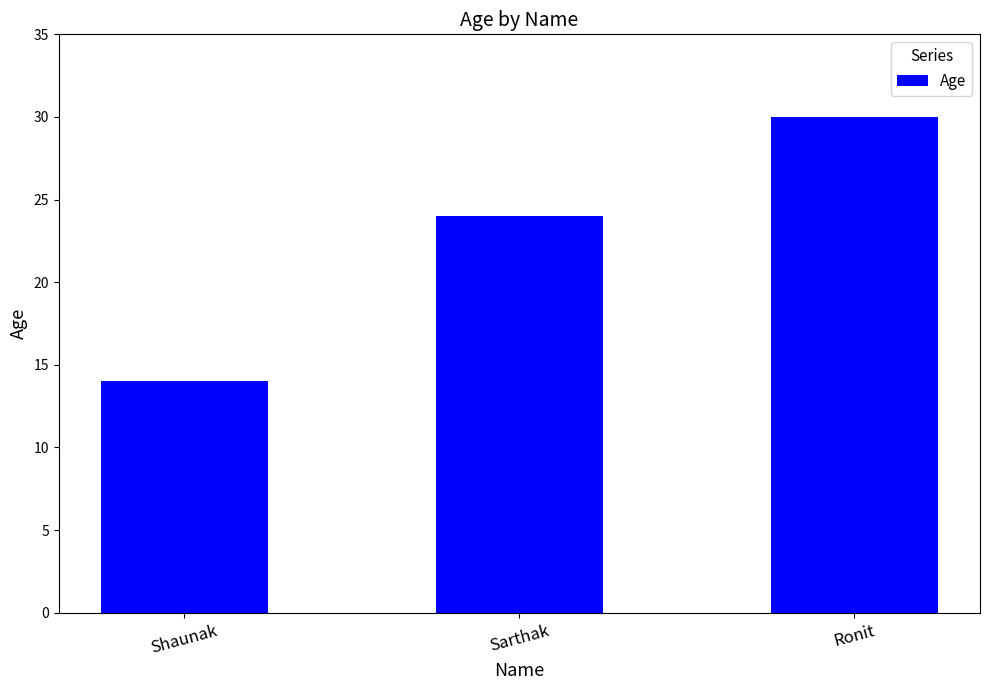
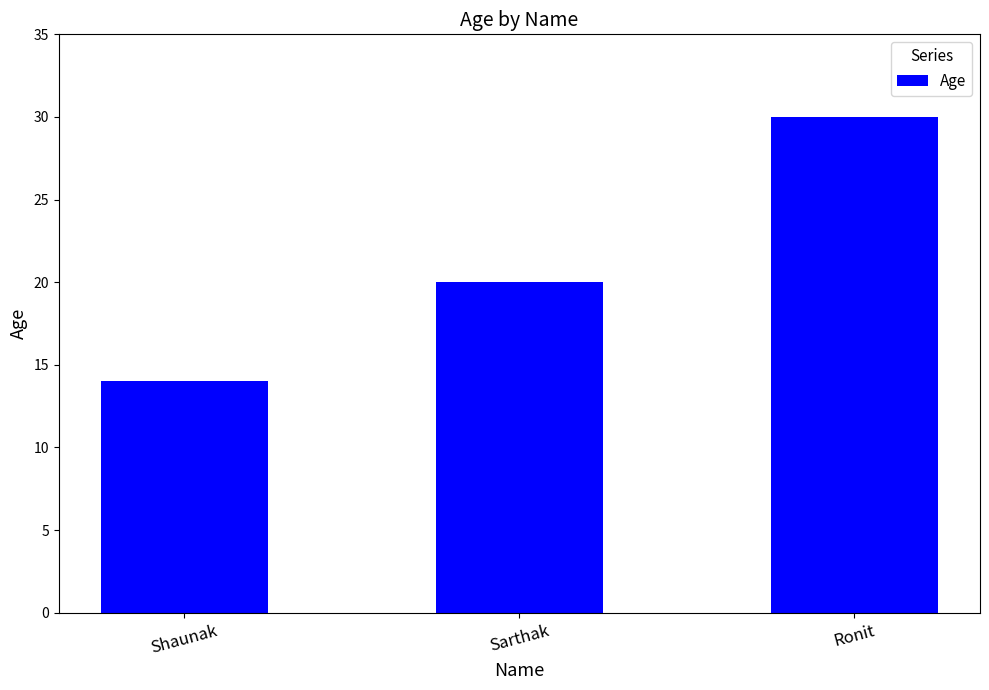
Sarthak: 24 -> 20
